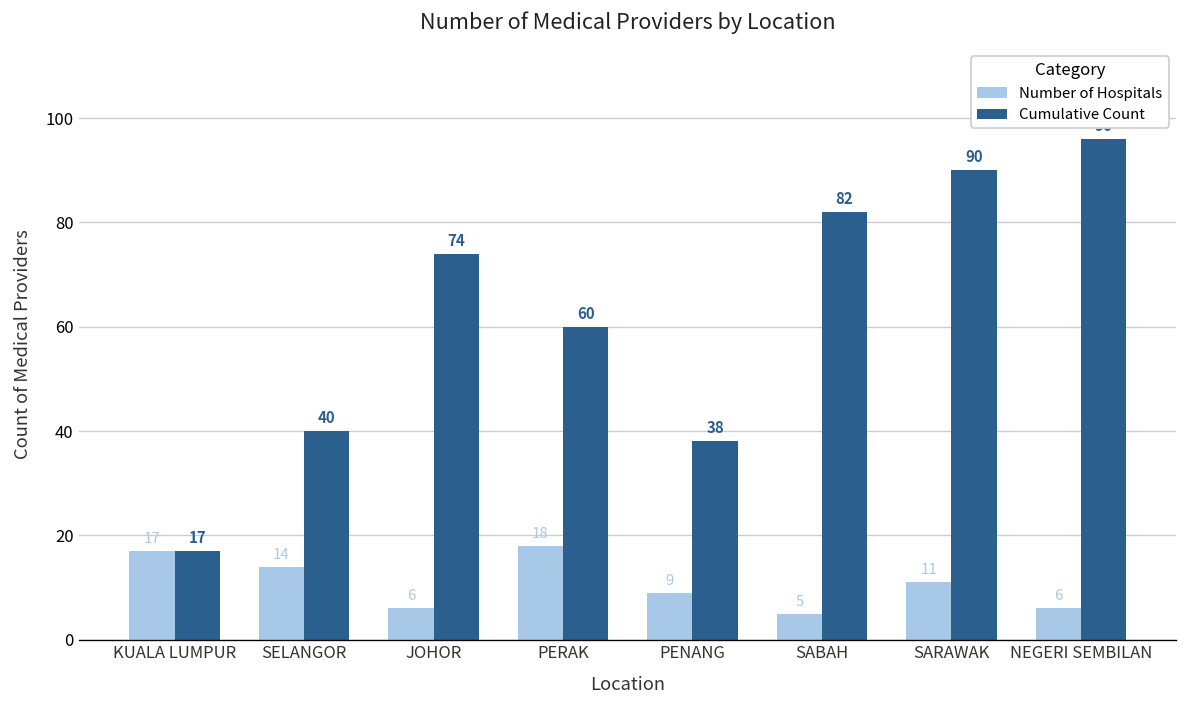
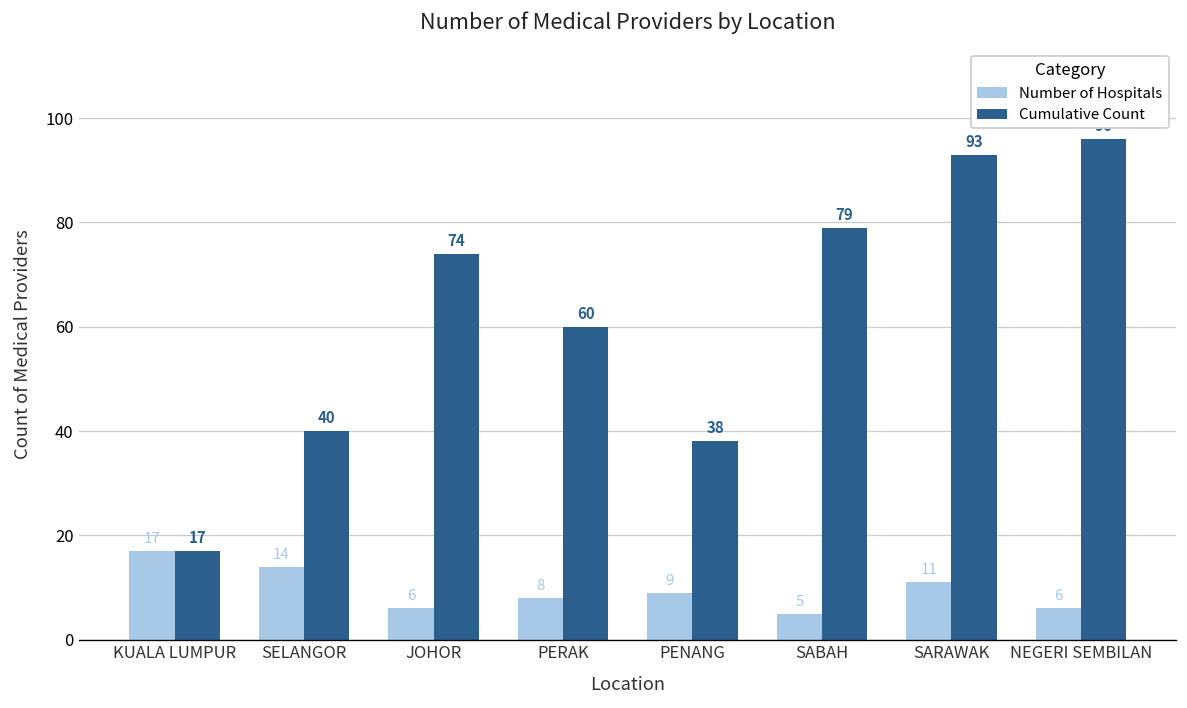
Number of Hospitals, PERAK: 18 -> 8
Cumulative Count, SABAH: 82 -> 79
Cumulative Count, SARAWAK: 90 -> 93
